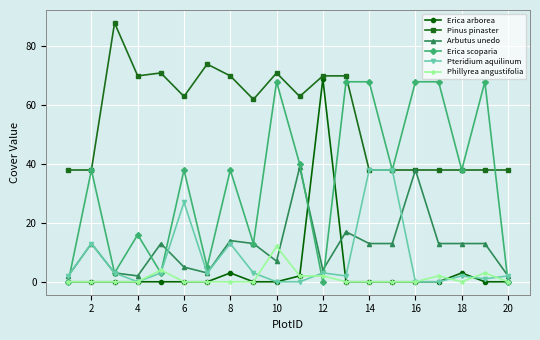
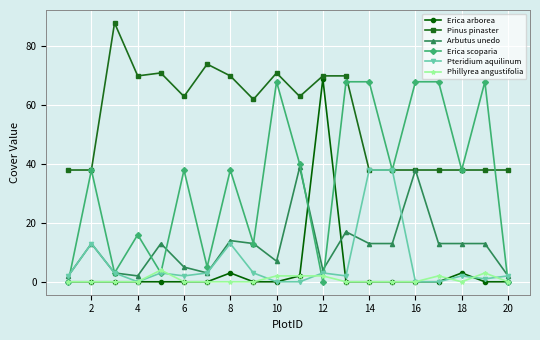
Pteridium aquilinum, 6: 27 -> 2
Phillyrea angustifolia, 10: 12 -> 2
